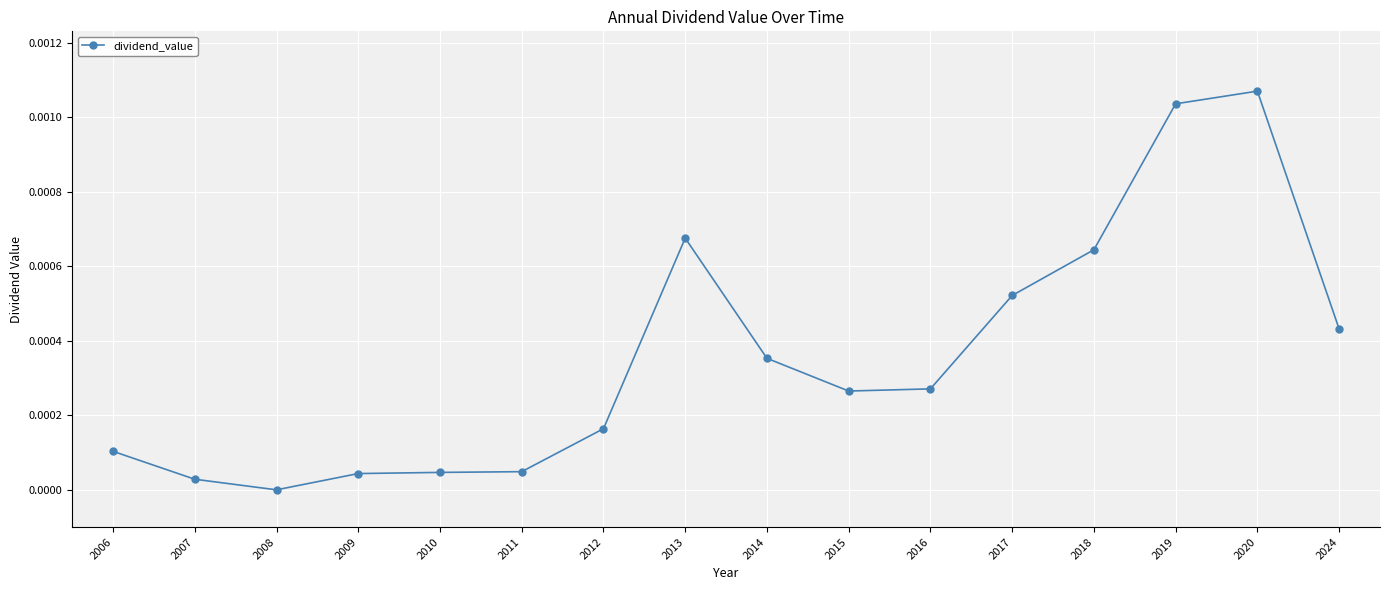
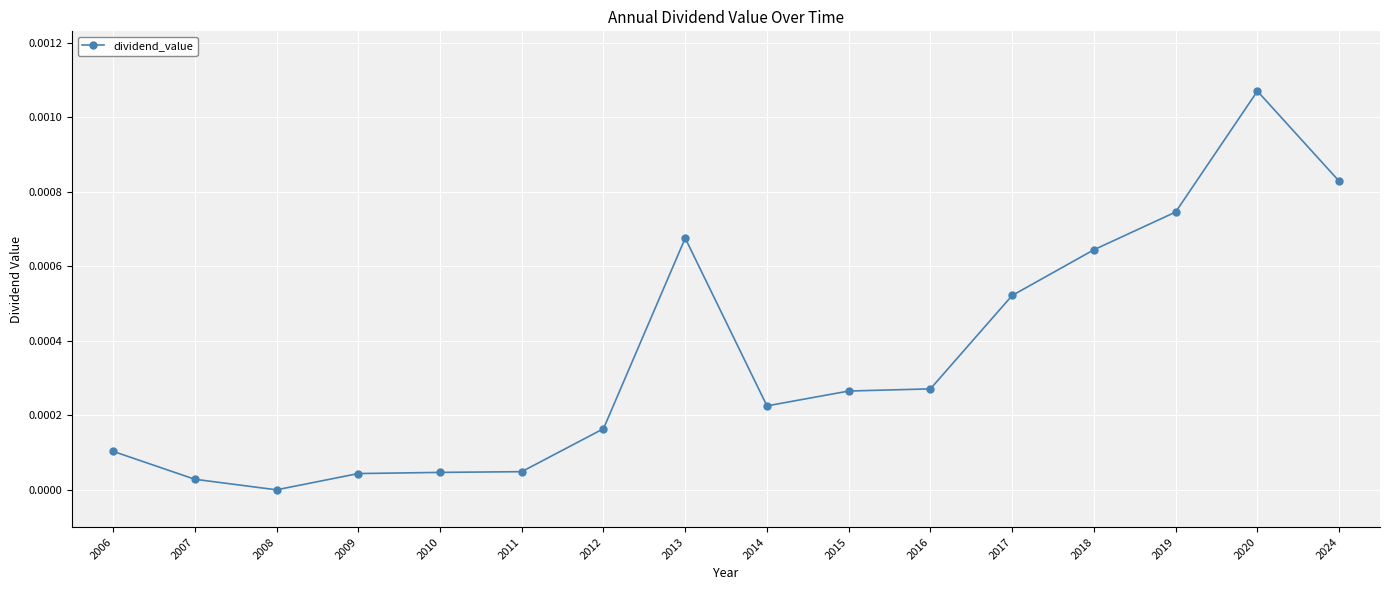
2014: 0.00035 -> 0.00023
2019: 0.00104 -> 0.00075
2024: 0.00043 -> 0.00083
